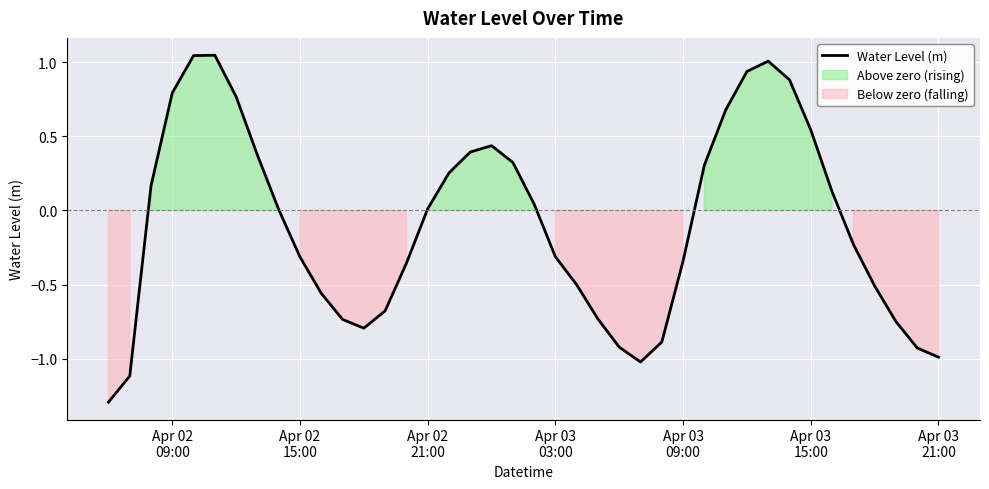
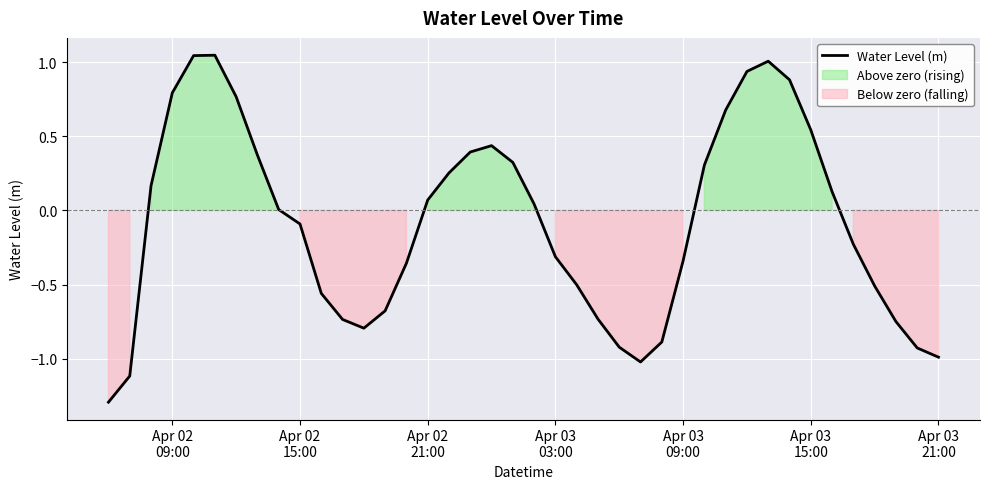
Apr 02 15:00: -0.31 -> -0.09
Apr 02 21:00: 0.01 -> 0.07
